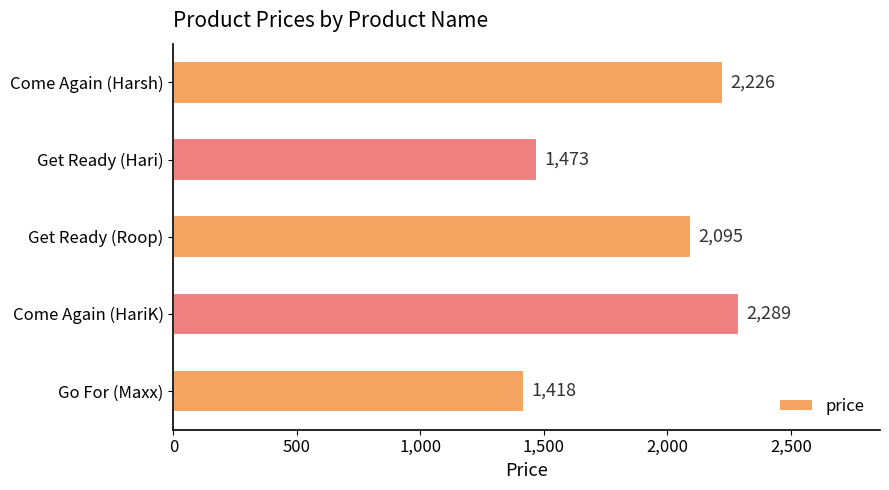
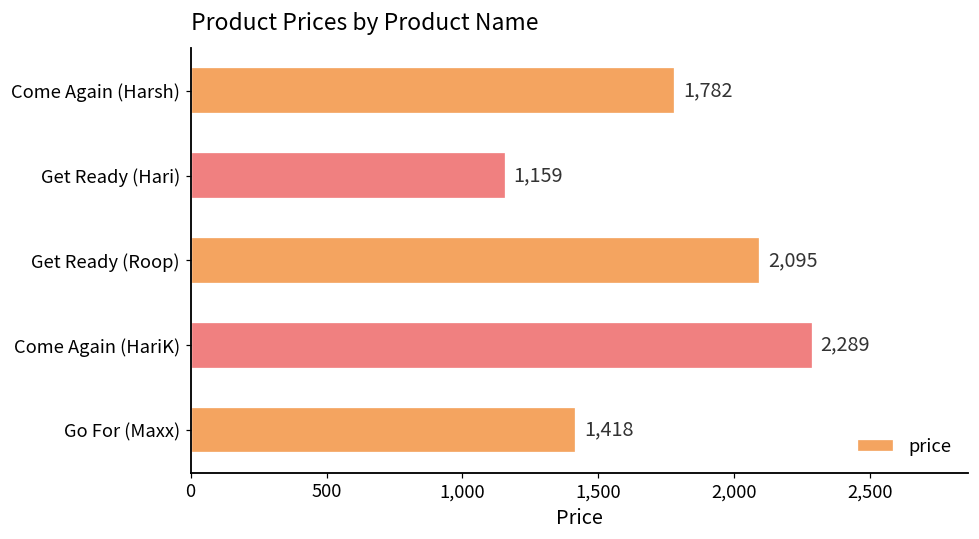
Come Again (Harsh): 2,226 -> 1,782
Get Ready (Hari): 1,473 -> 1,159
